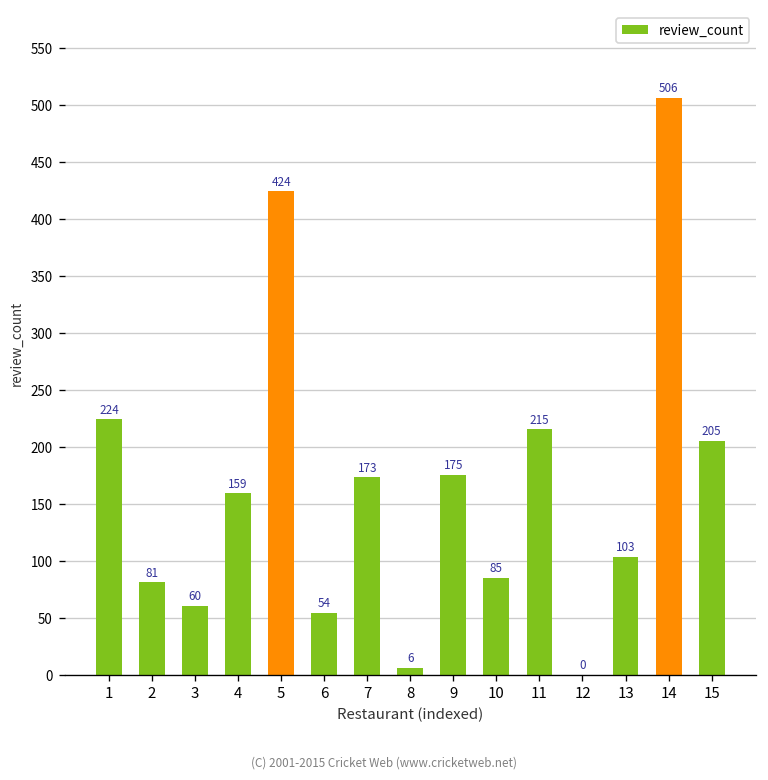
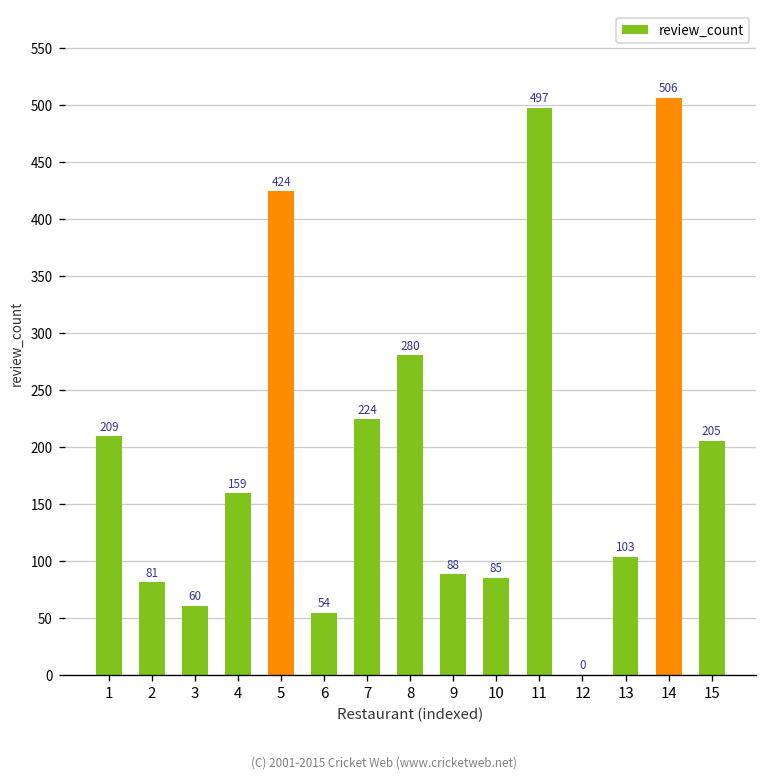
1: 224 -> 209
7: 173 -> 224
8: 6 -> 280
9: 175 -> 88
11: 215 -> 497
